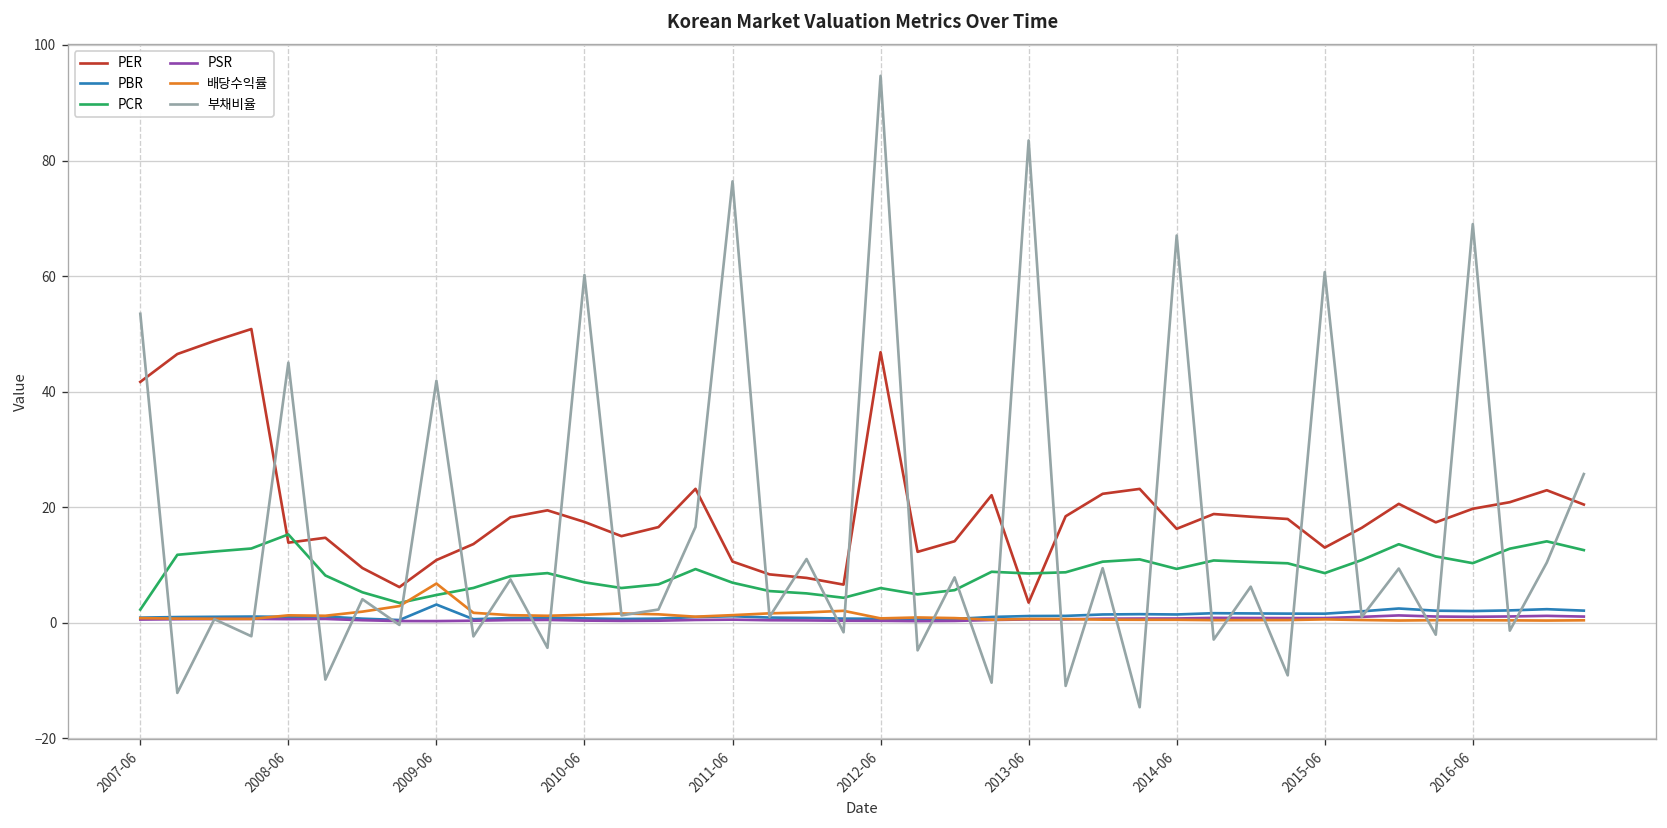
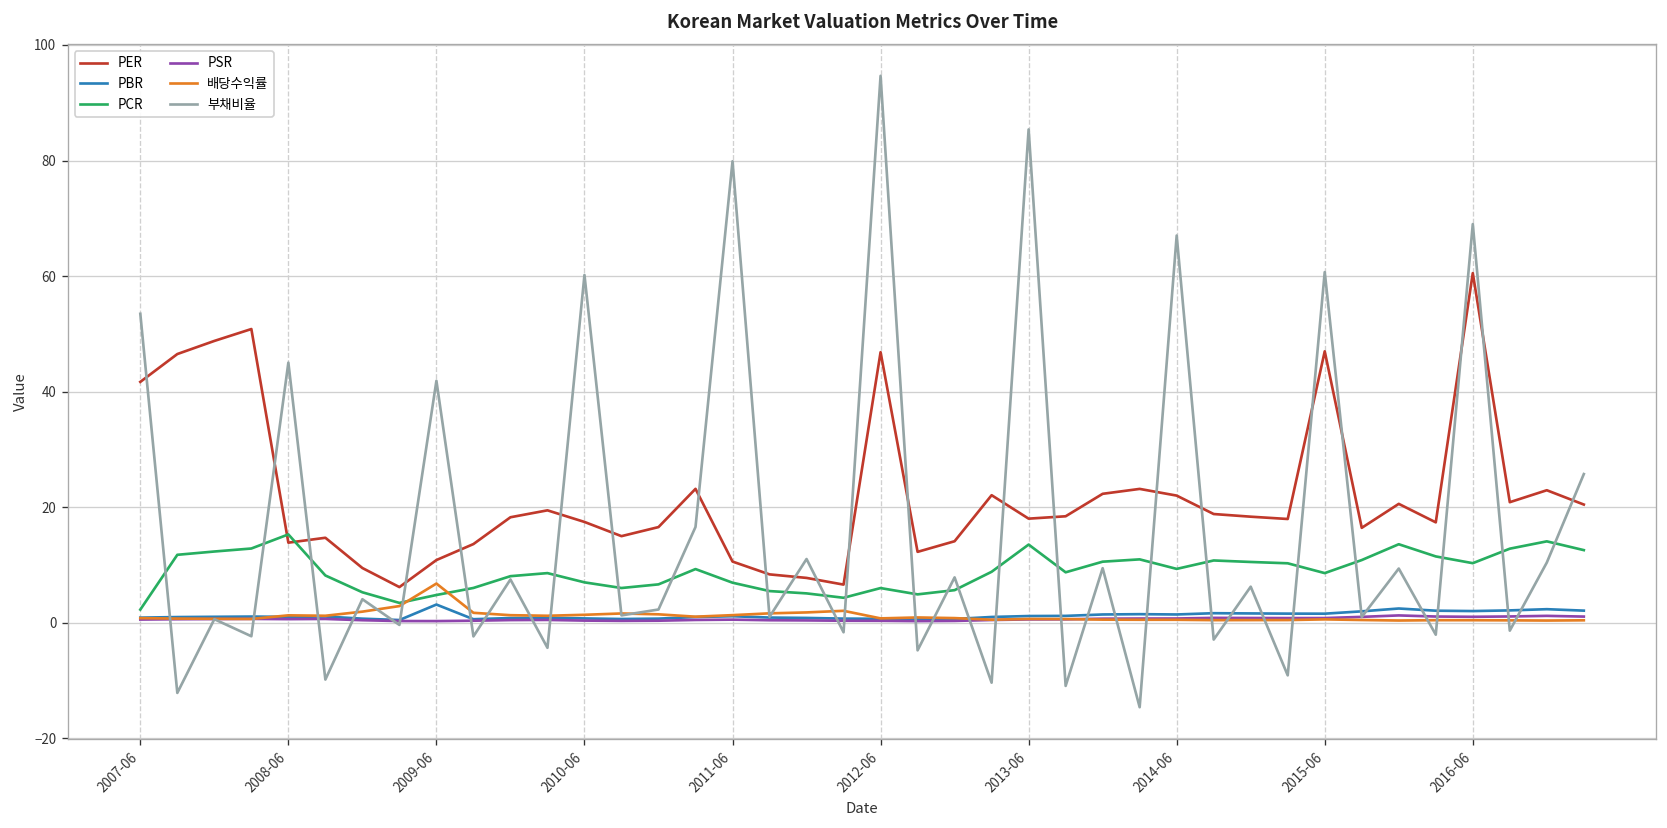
부채비율, 2011-06: 76 -> 80
PER, 2013-06: 3 -> 18
PCR, 2013-06: 9 -> 14
부채비율, 2013-06: 83 -> 85
PER, 2014-06: 16 -> 22
PER, 2015-06: 13 -> 47
PER, 2016-06: 20 -> 61
